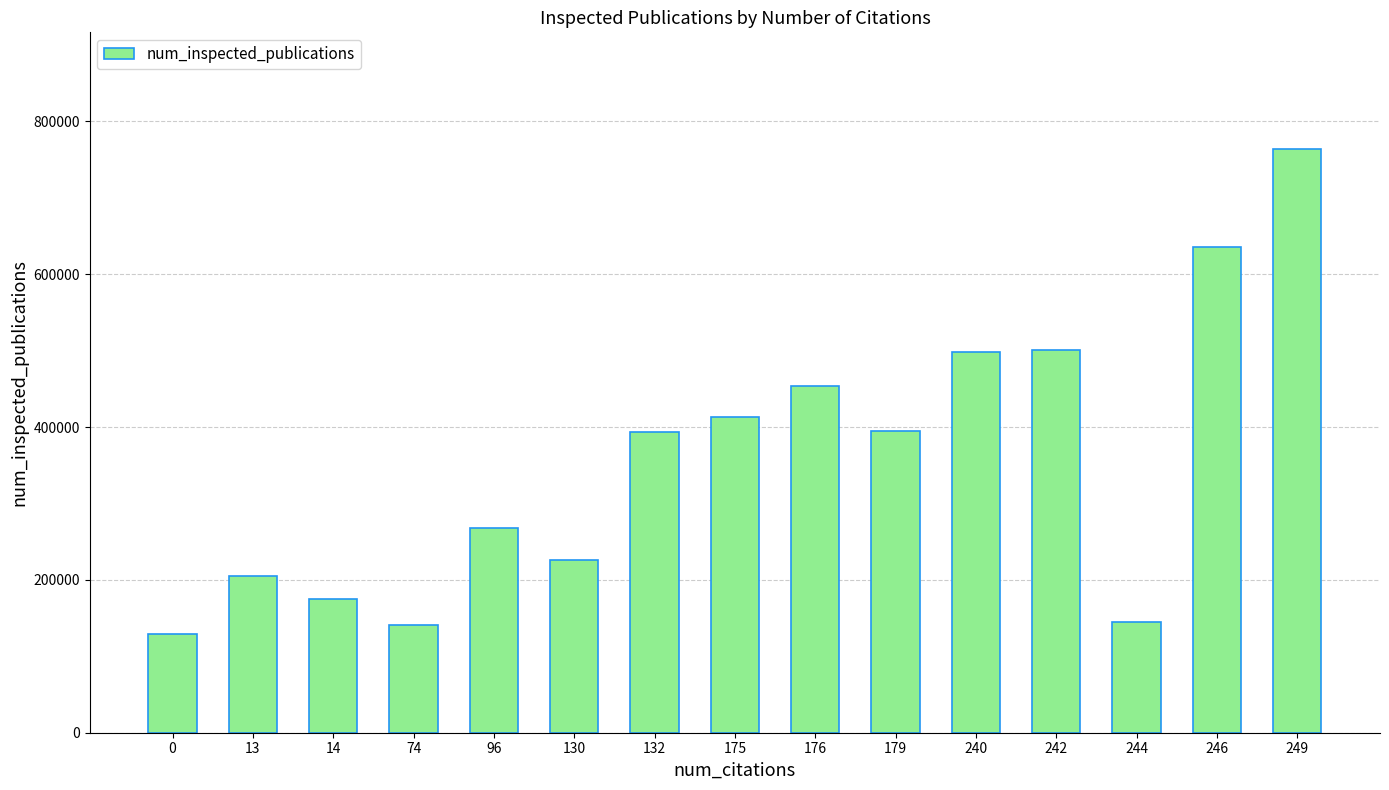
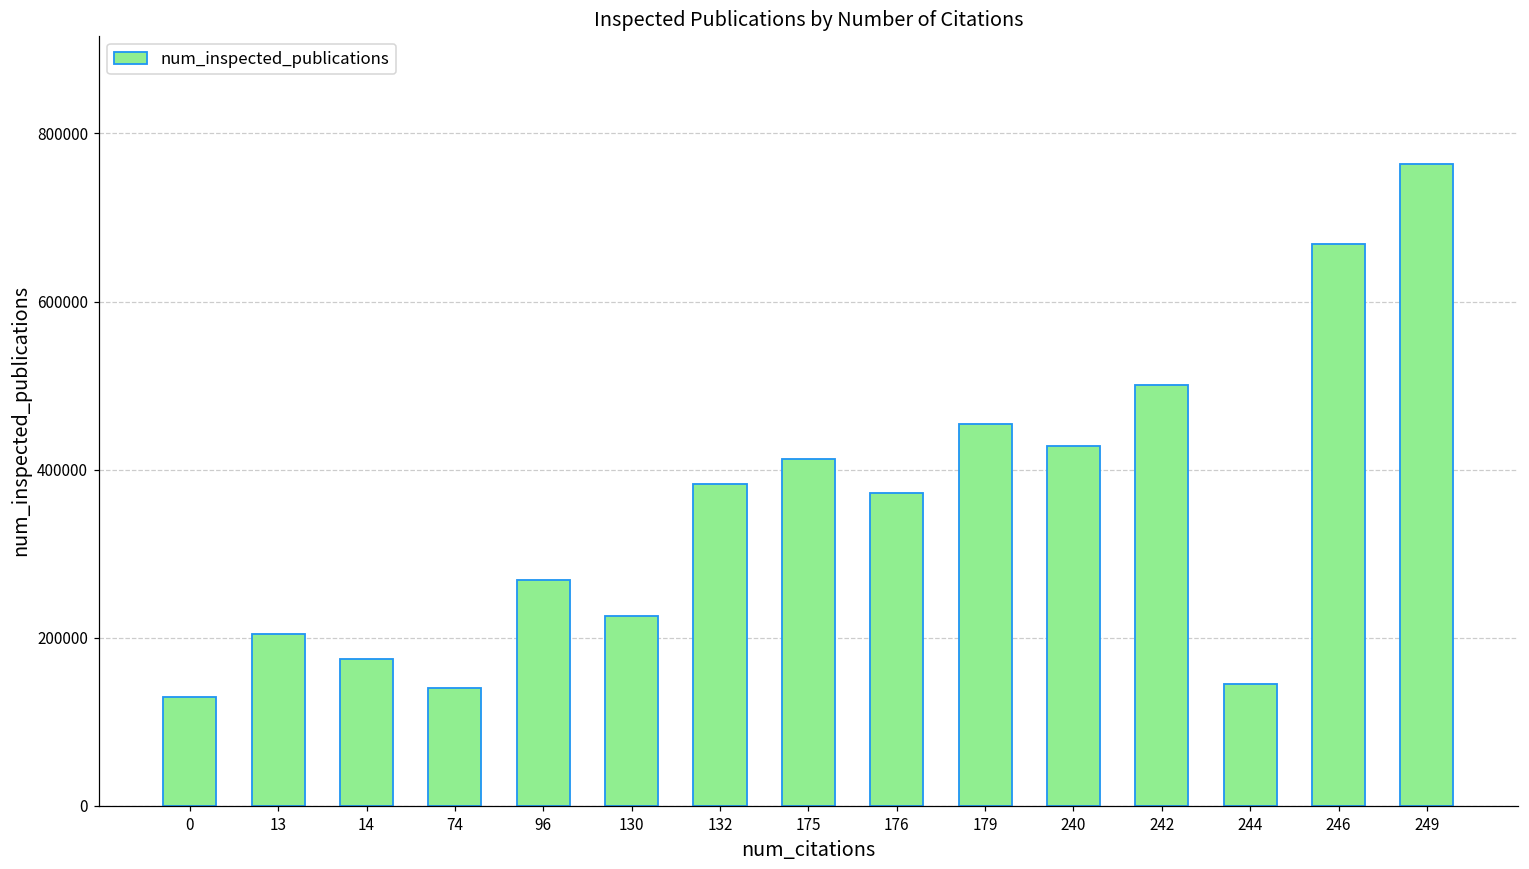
132: 390000 -> 380000
176: 450000 -> 370000
179: 390000 -> 450000
240: 500000 -> 430000
246: 640000 -> 670000
